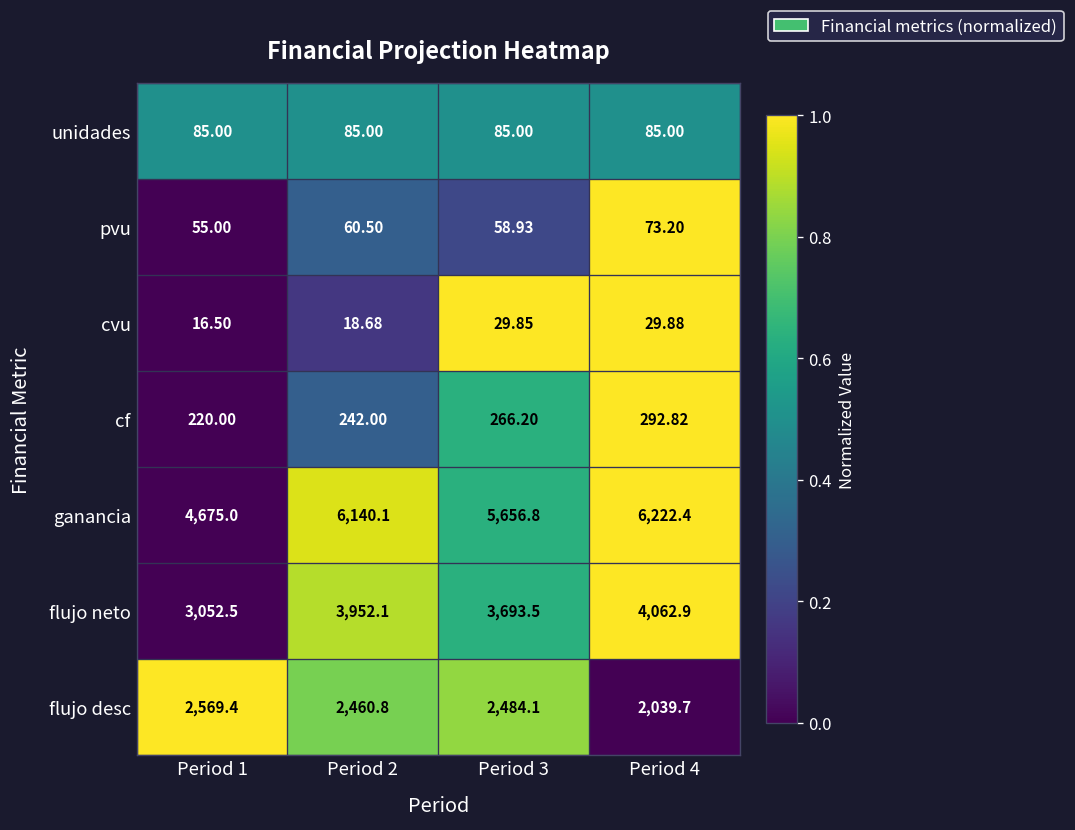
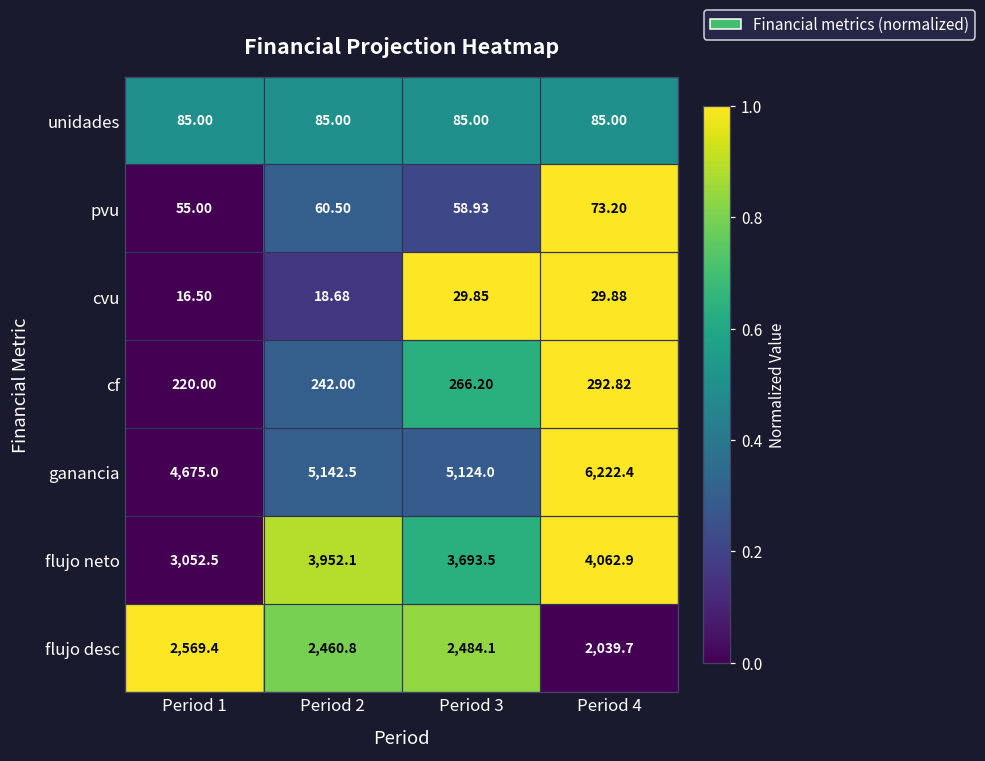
ganancia, Period 2: 6,140.1 -> 5,142.5
ganancia, Period 3: 5,656.8 -> 5,124.0
